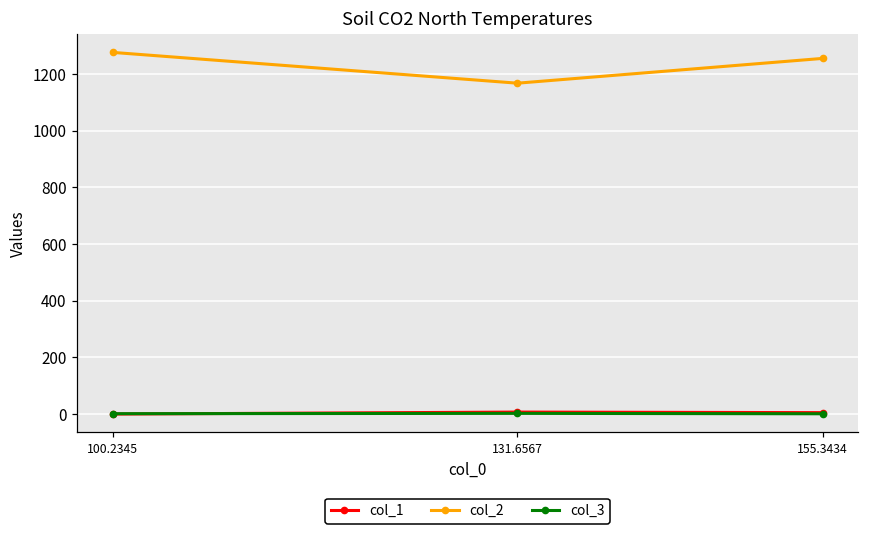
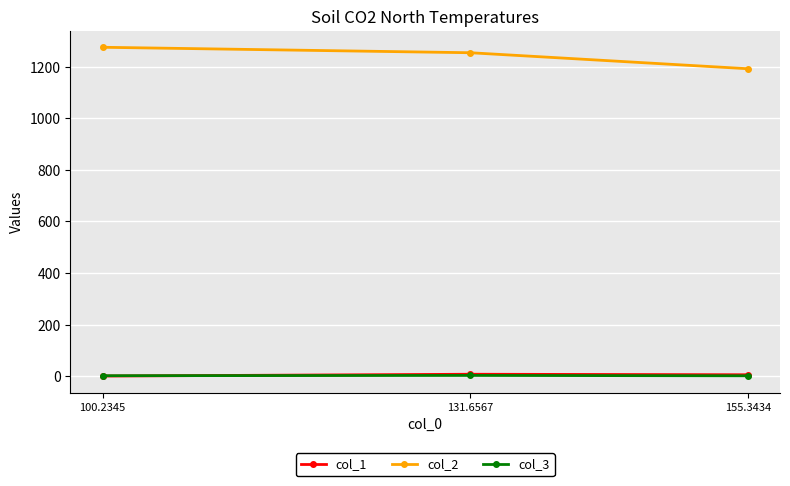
col_2, 131.6567: 1170 -> 1250
col_2, 155.3434: 1250 -> 1190
